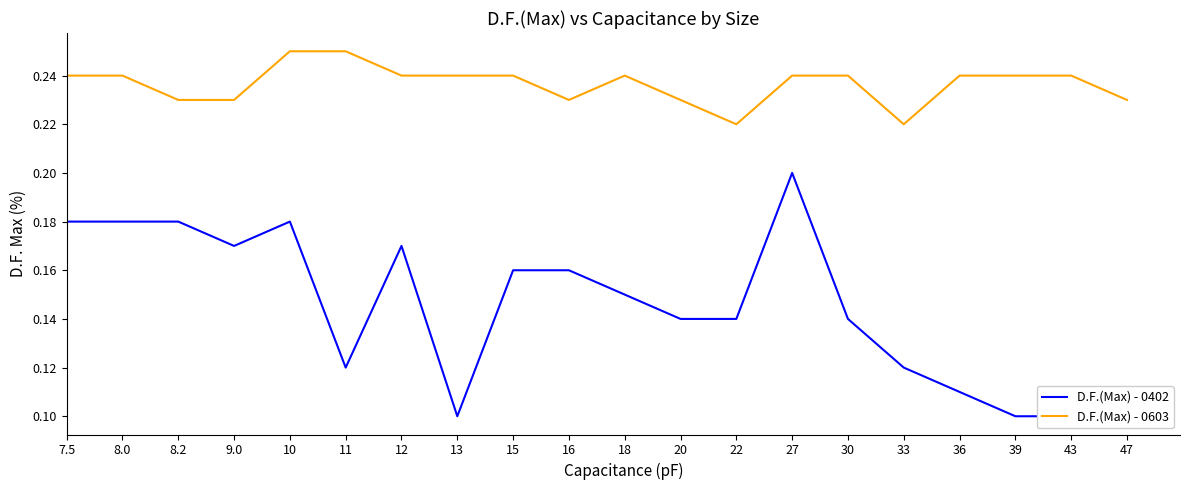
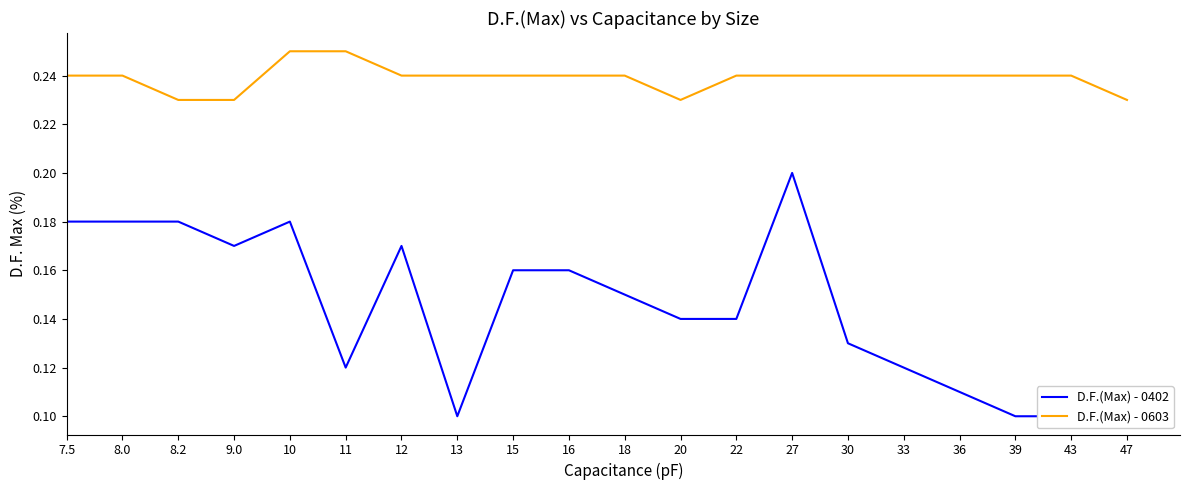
D.F.(Max) - 0603, 16: 0.23 -> 0.24
D.F.(Max) - 0603, 22: 0.22 -> 0.24
D.F.(Max) - 0402, 30: 0.14 -> 0.13
D.F.(Max) - 0603, 33: 0.22 -> 0.24
